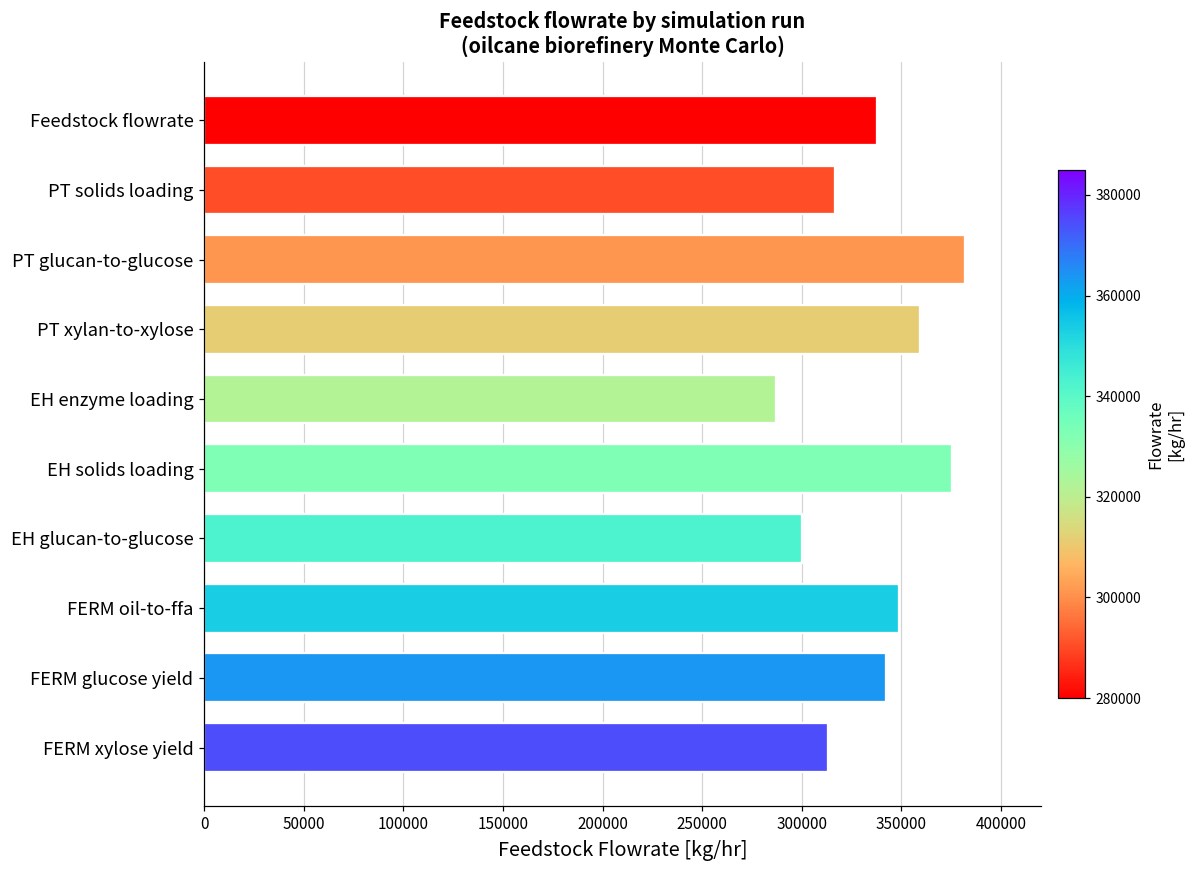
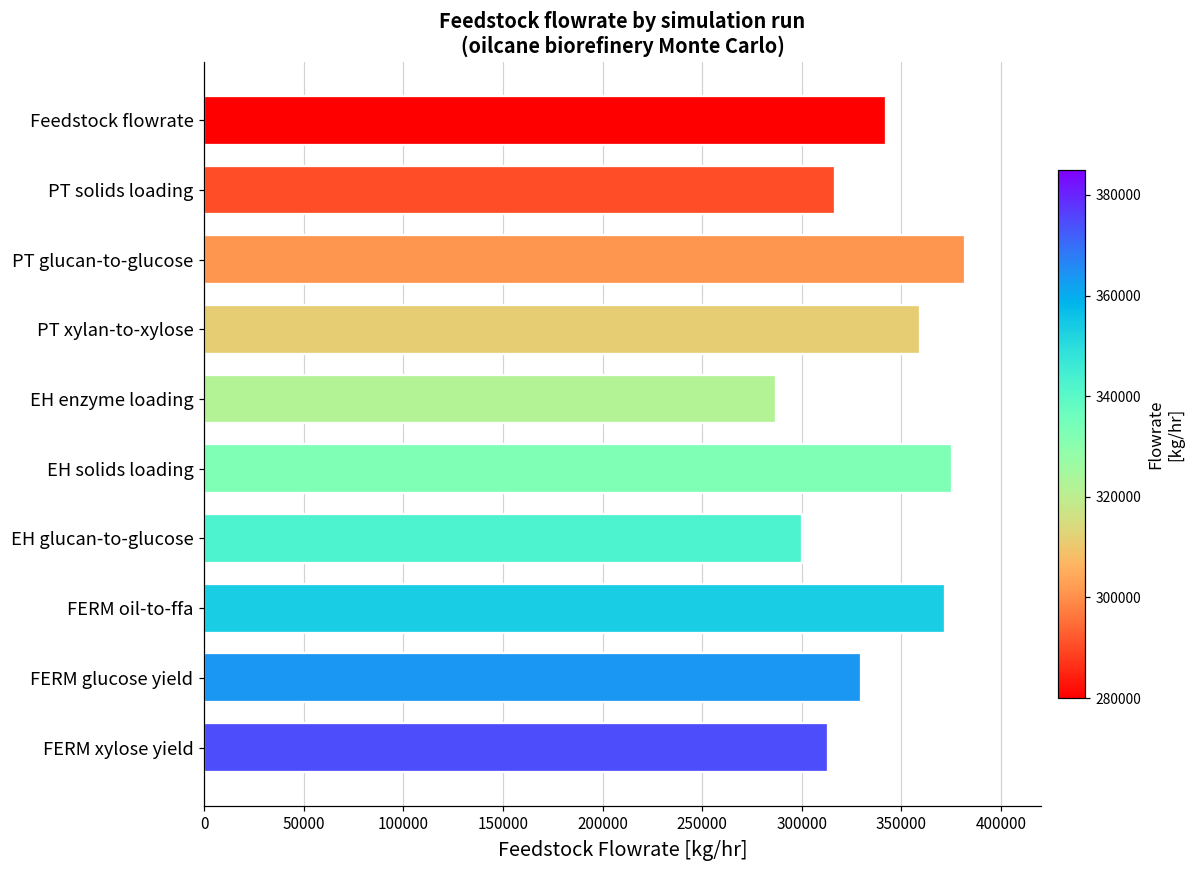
Feedstock flowrate: 338000 -> 342000
FERM oil-to-ffa: 349000 -> 372000
FERM glucose yield: 342000 -> 330000
